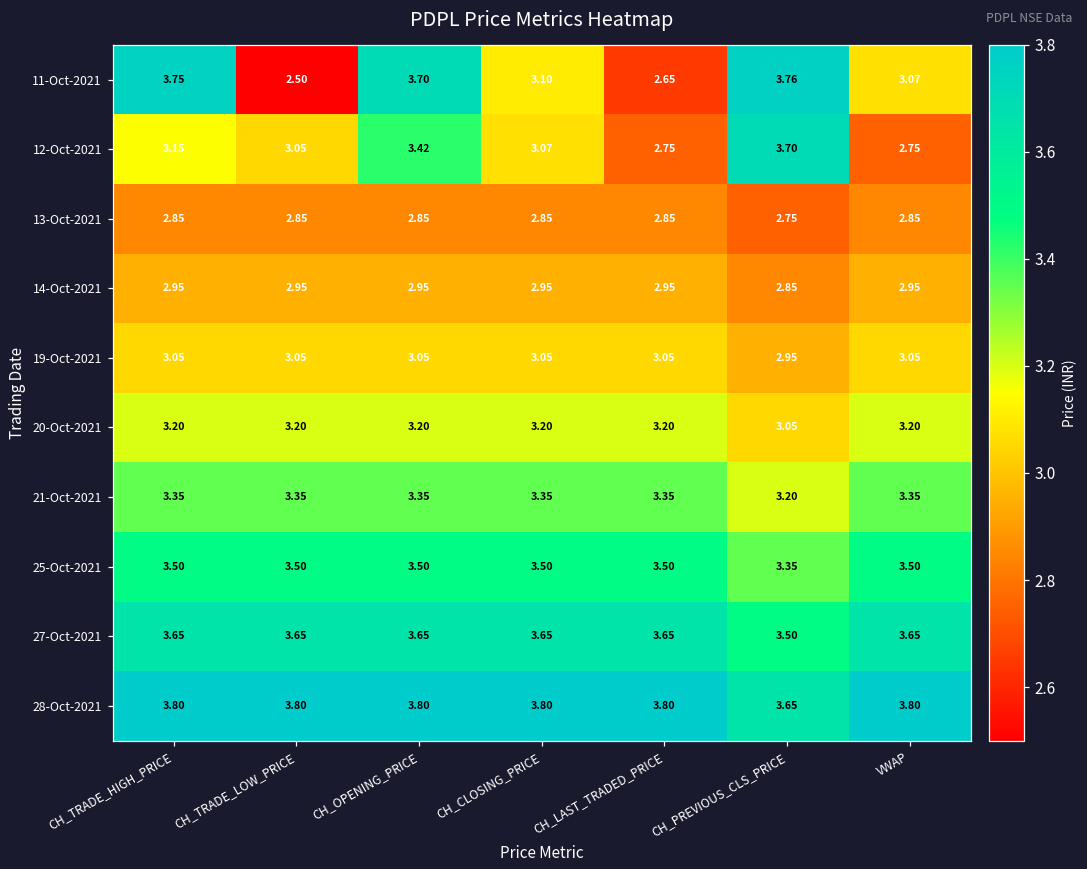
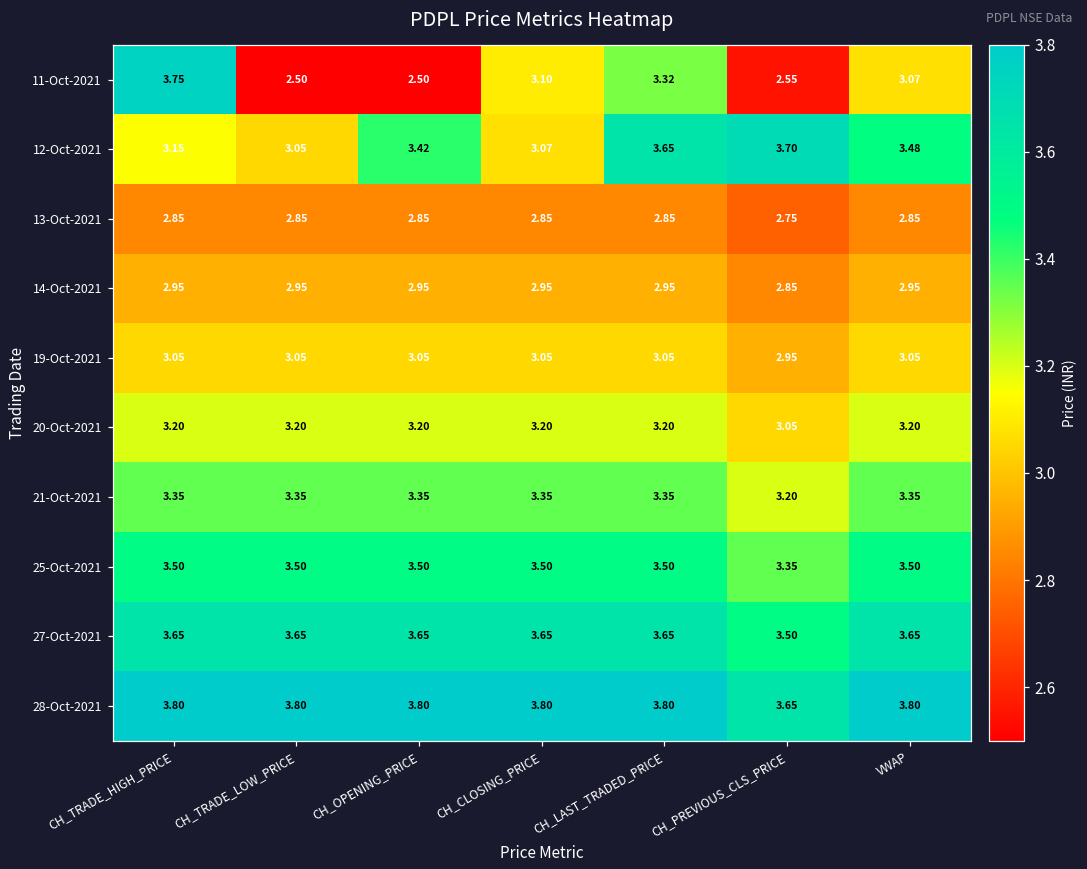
11-Oct-2021, CH_OPENING_PRICE: 3.70 -> 2.50
11-Oct-2021, CH_LAST_TRADED_PRICE: 2.65 -> 3.32
11-Oct-2021, CH_PREVIOUS_CLS_PRICE: 3.76 -> 2.55
12-Oct-2021, CH_LAST_TRADED_PRICE: 2.75 -> 3.65
12-Oct-2021, VWAP: 2.75 -> 3.48
